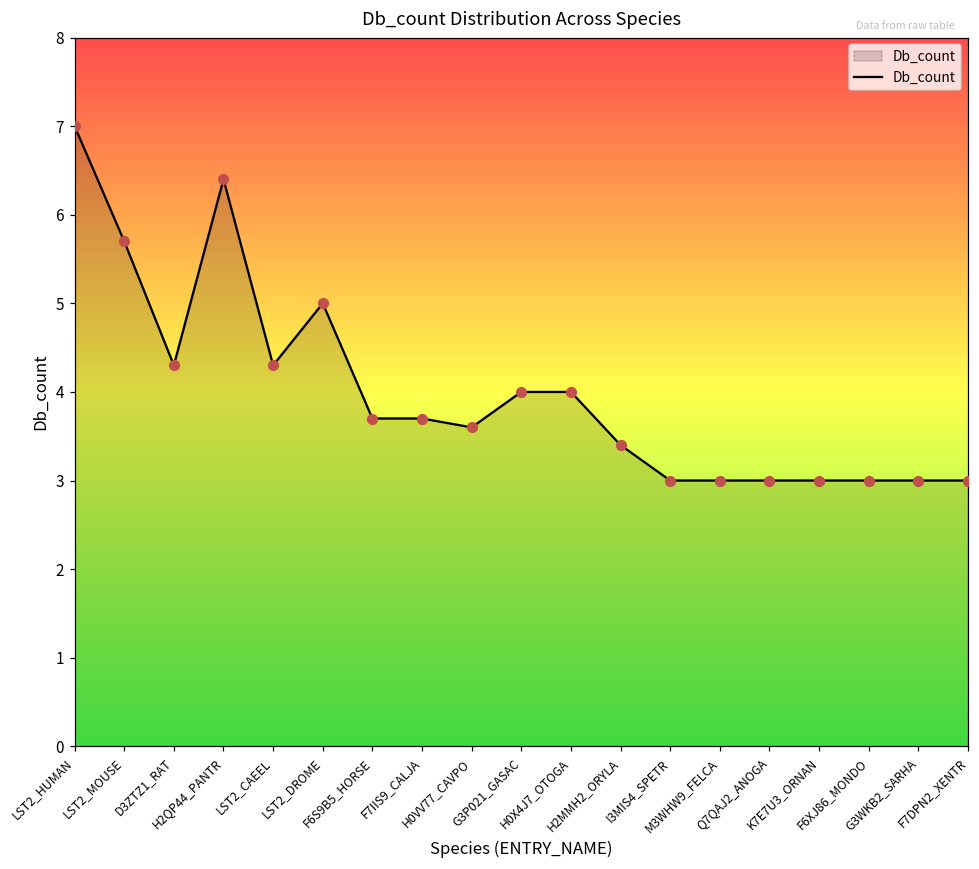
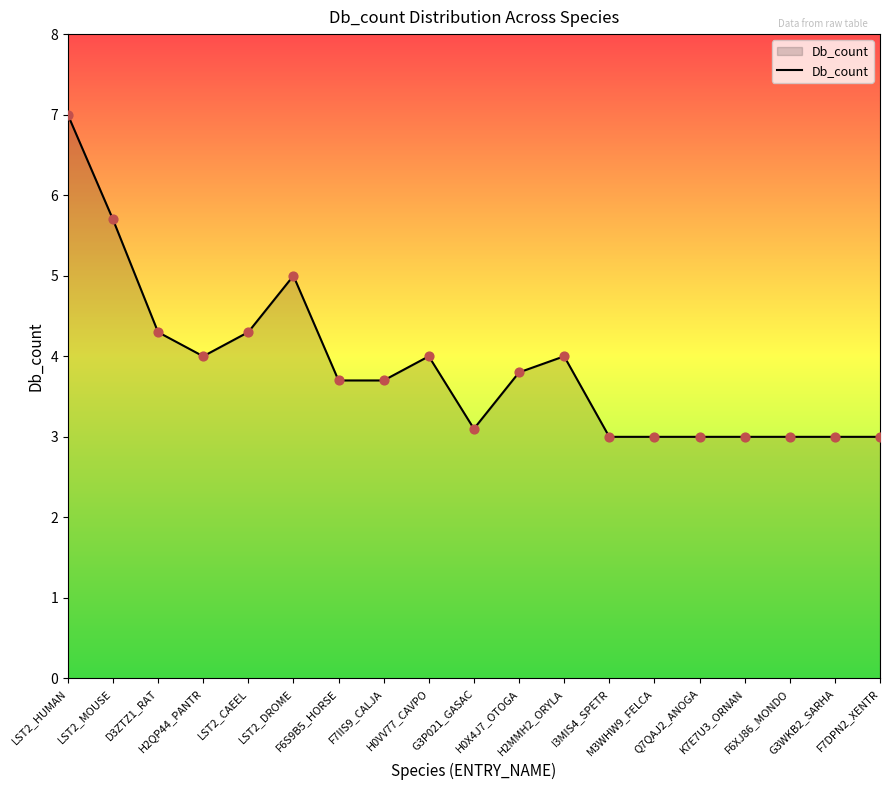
H2QP44_PANTR: 6.4 -> 4.0
H0VV77_CAVPO: 3.6 -> 4.0
G3P021_GASAC: 4.0 -> 3.1
H0X4J7_OTOGA: 4.0 -> 3.8
H2MMH2_ORYLA: 3.4 -> 4.0
